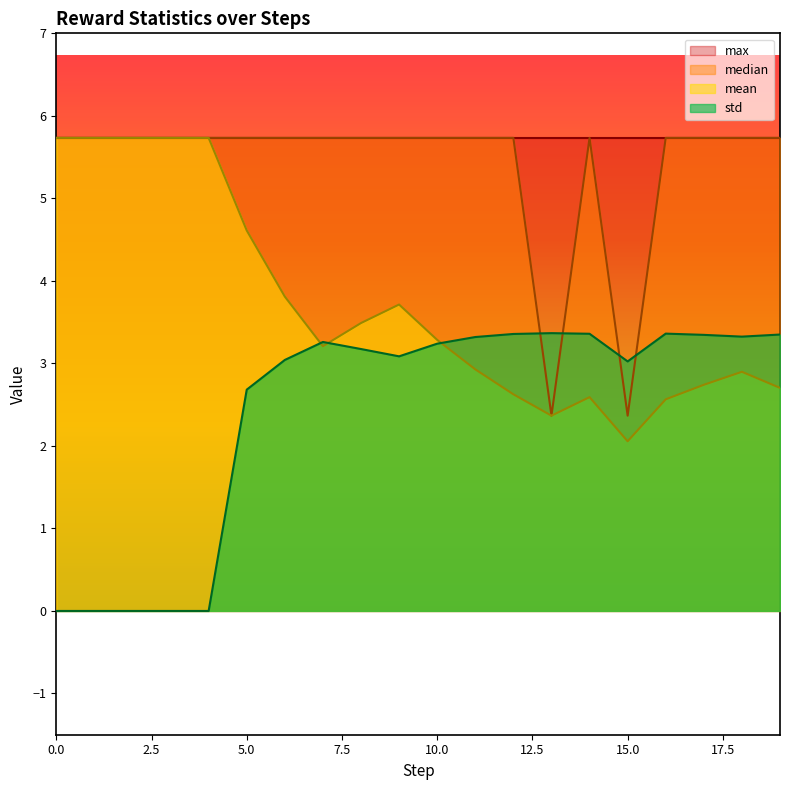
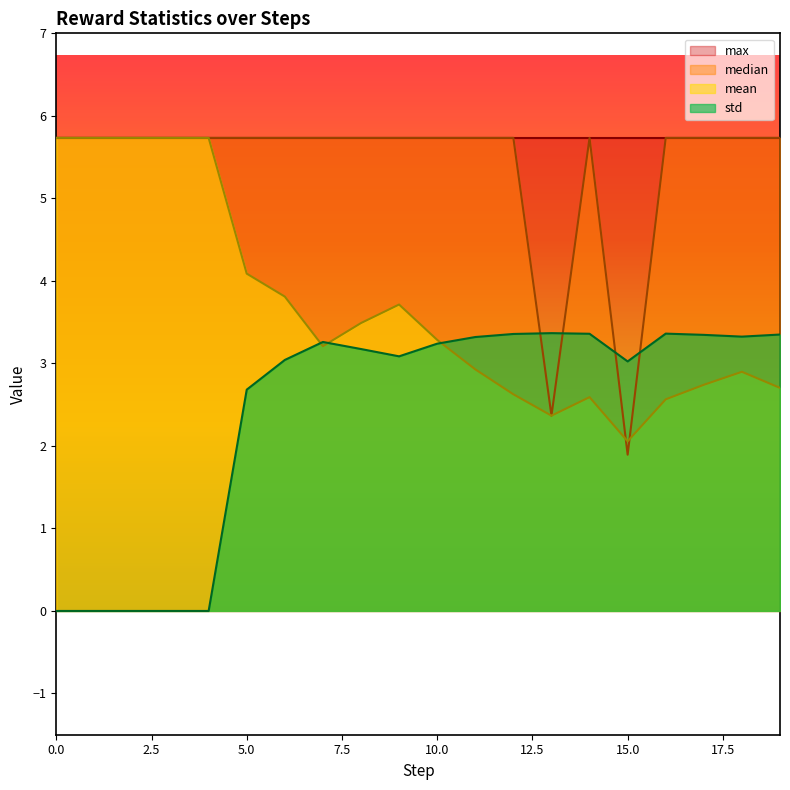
mean, 5.0: 4.6 -> 4.1
median, 15.0: 2.4 -> 1.9
